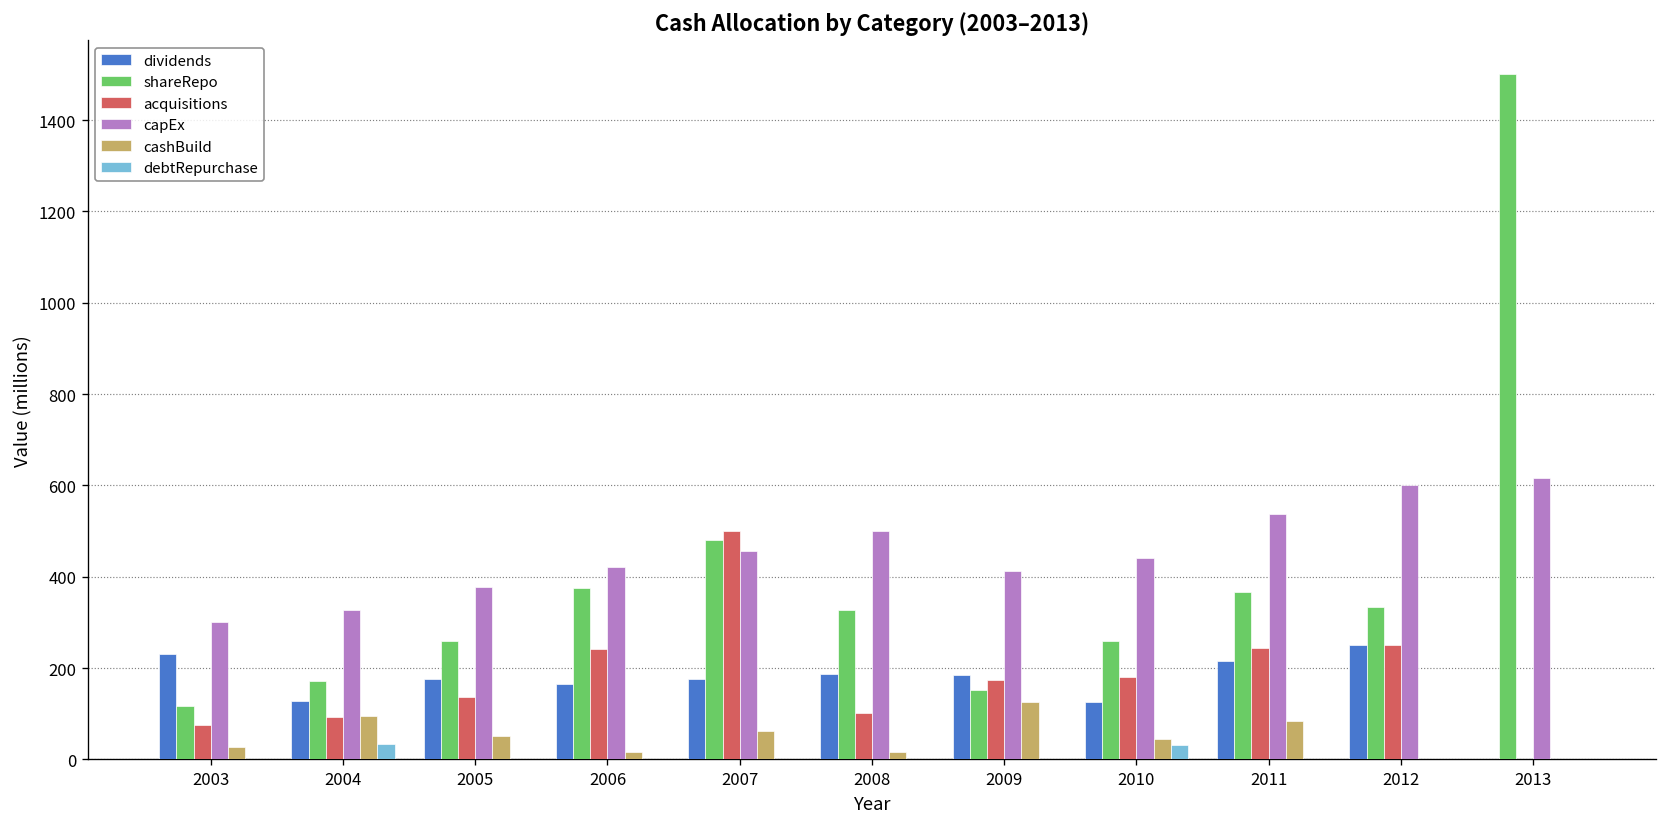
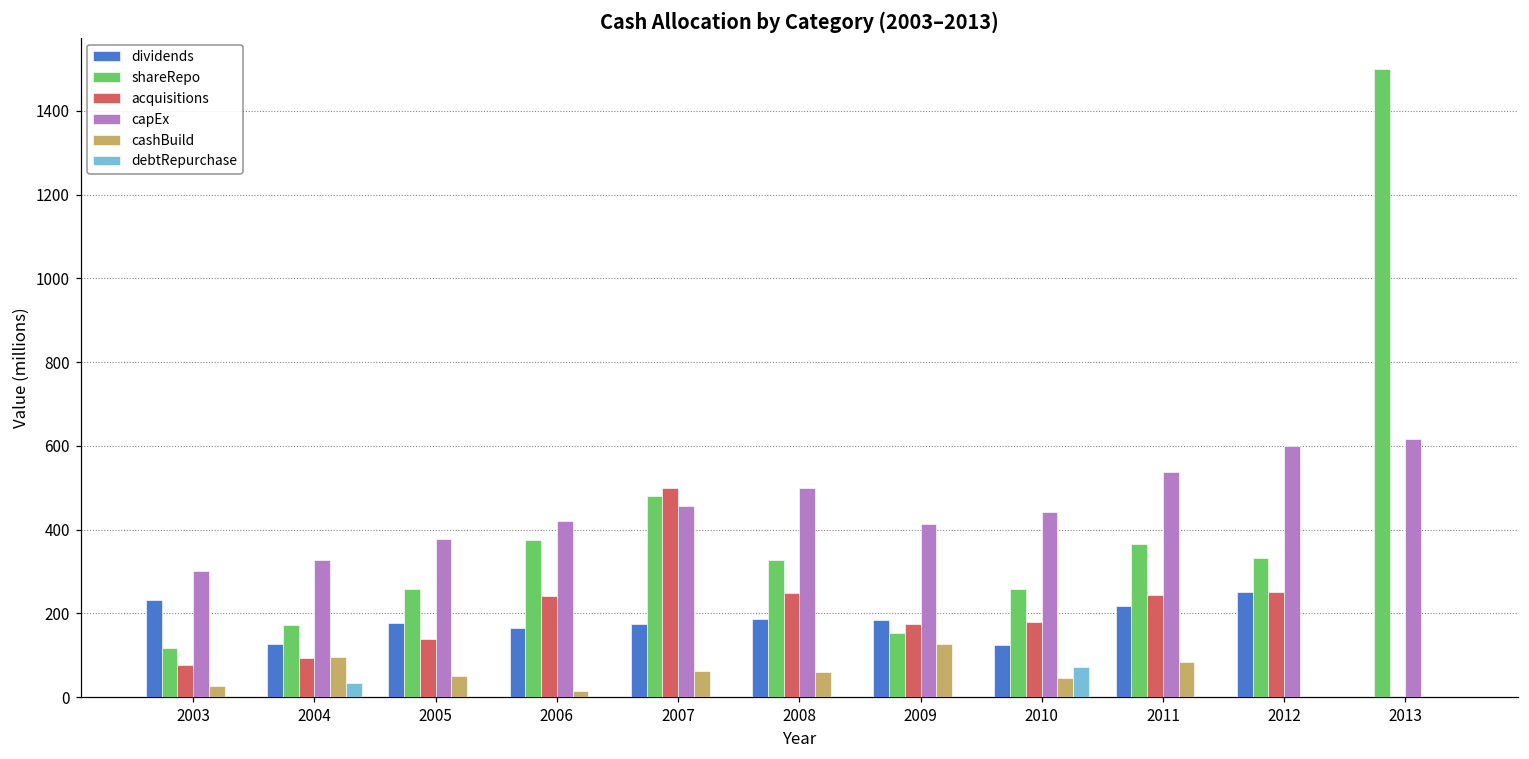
acquisitions, 2008: 100 -> 250
cashBuild, 2008: 20 -> 60
debtRepurchase, 2010: 30 -> 70
